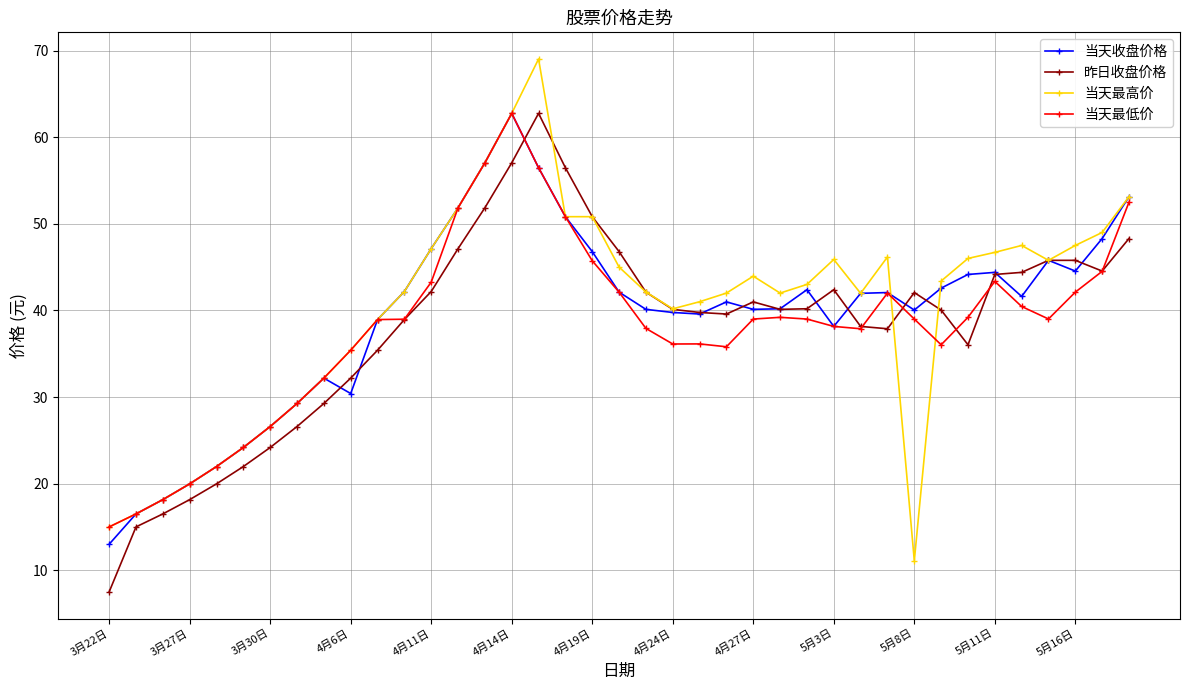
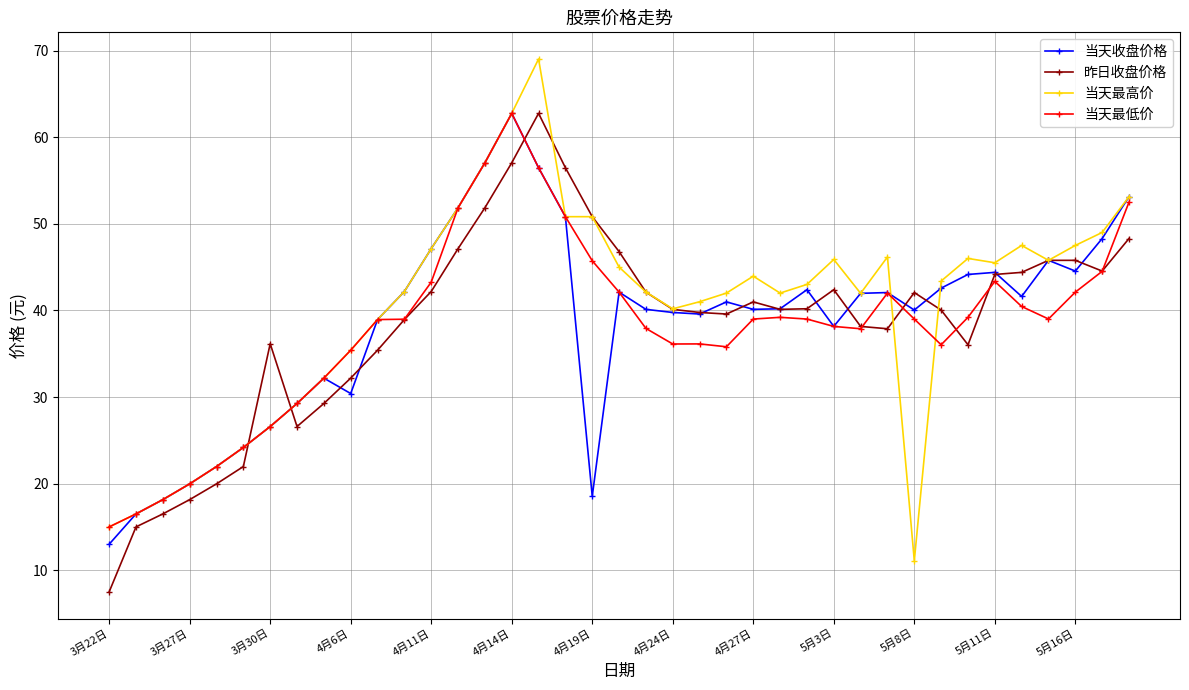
昨日收盘价格, 3月30日: 24 -> 36
当天收盘价格, 4月19日: 47 -> 19
当天最高价, 5月11日: 47 -> 46
